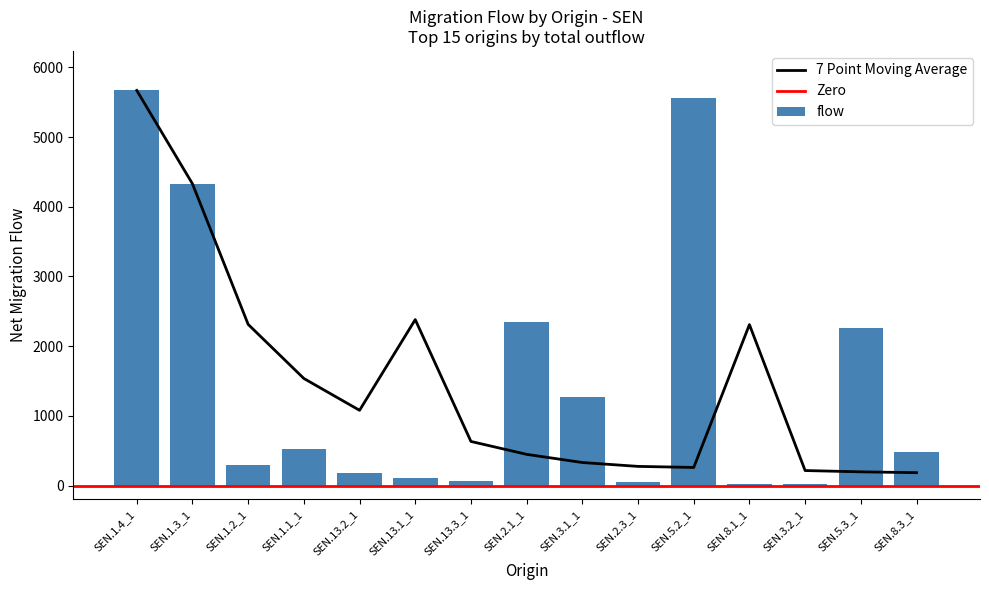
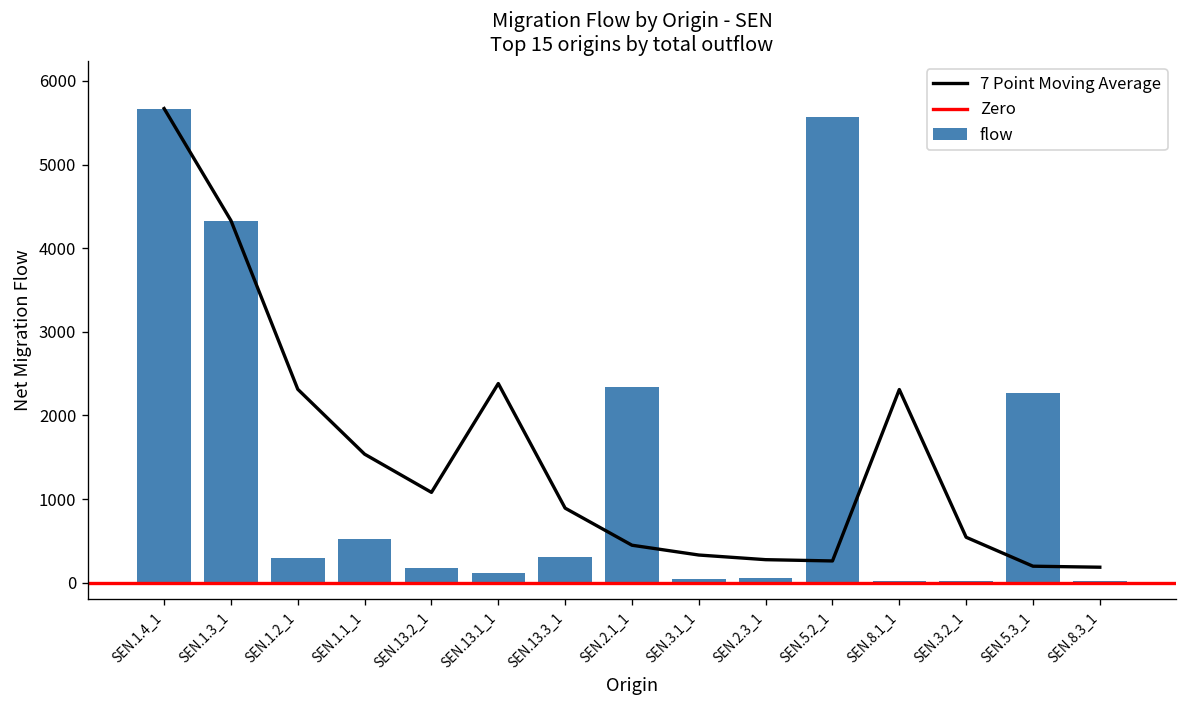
7 Point Moving Average, SEN.13.3_1: 600 -> 900
flow, SEN.13.3_1: 100 -> 300
flow, SEN.3.1_1: 1300 -> 0
7 Point Moving Average, SEN.3.2_1: 200 -> 500
flow, SEN.8.3_1: 500 -> 0
